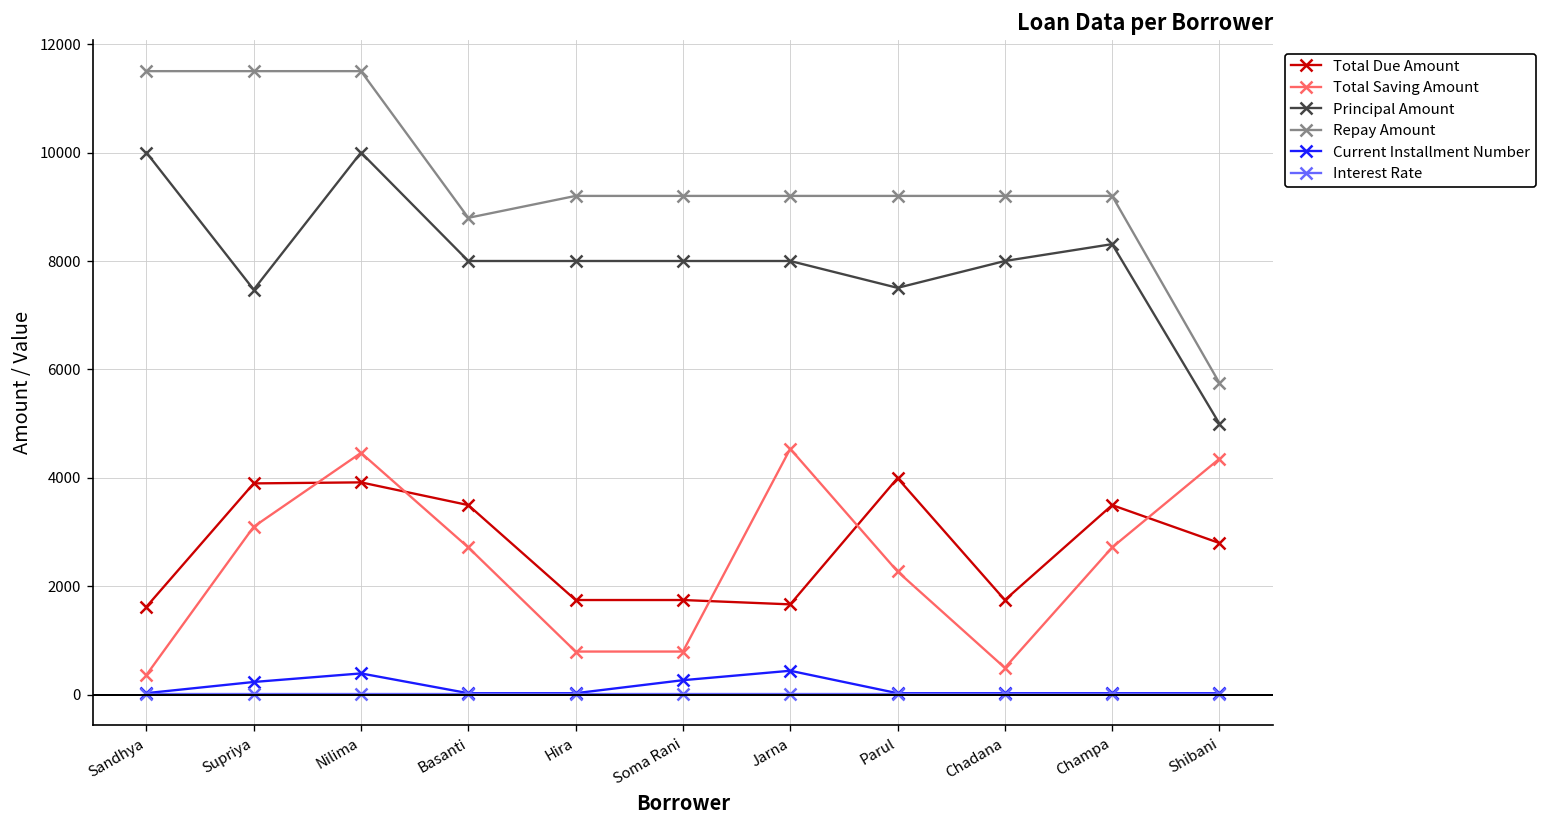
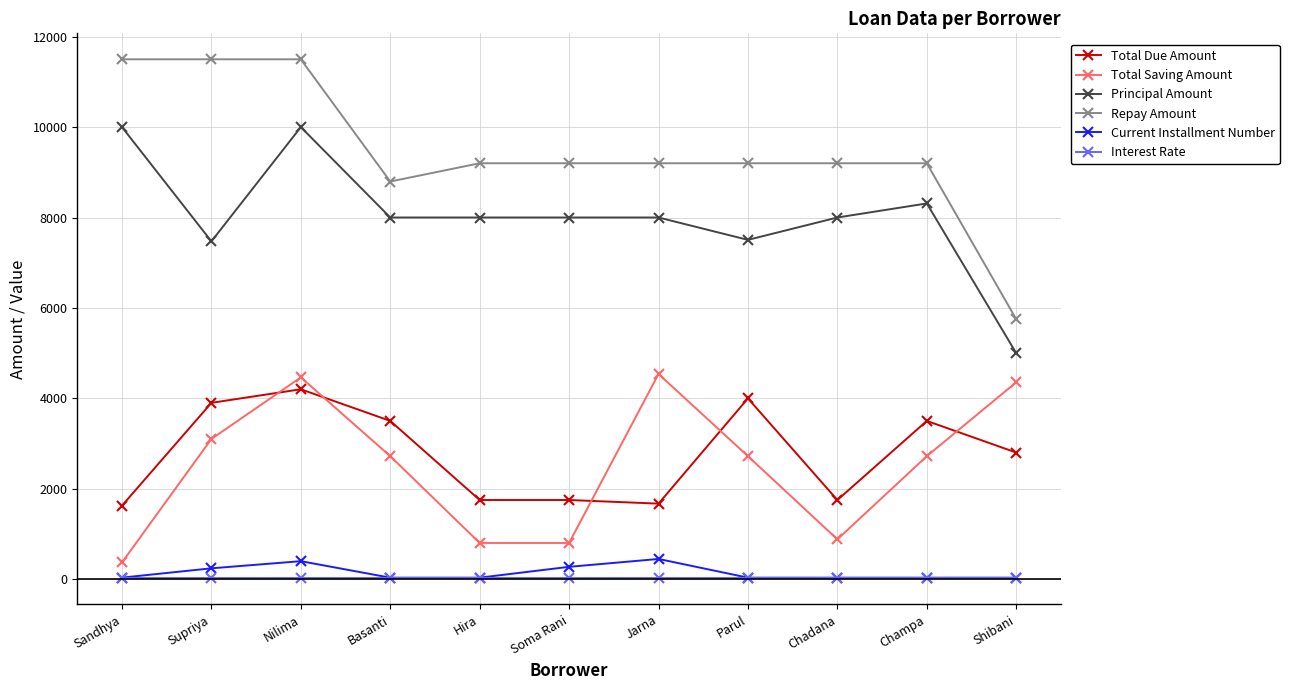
Total Due Amount, Nilima: 3900 -> 4200
Total Saving Amount, Parul: 2300 -> 2700
Total Saving Amount, Chadana: 500 -> 900
